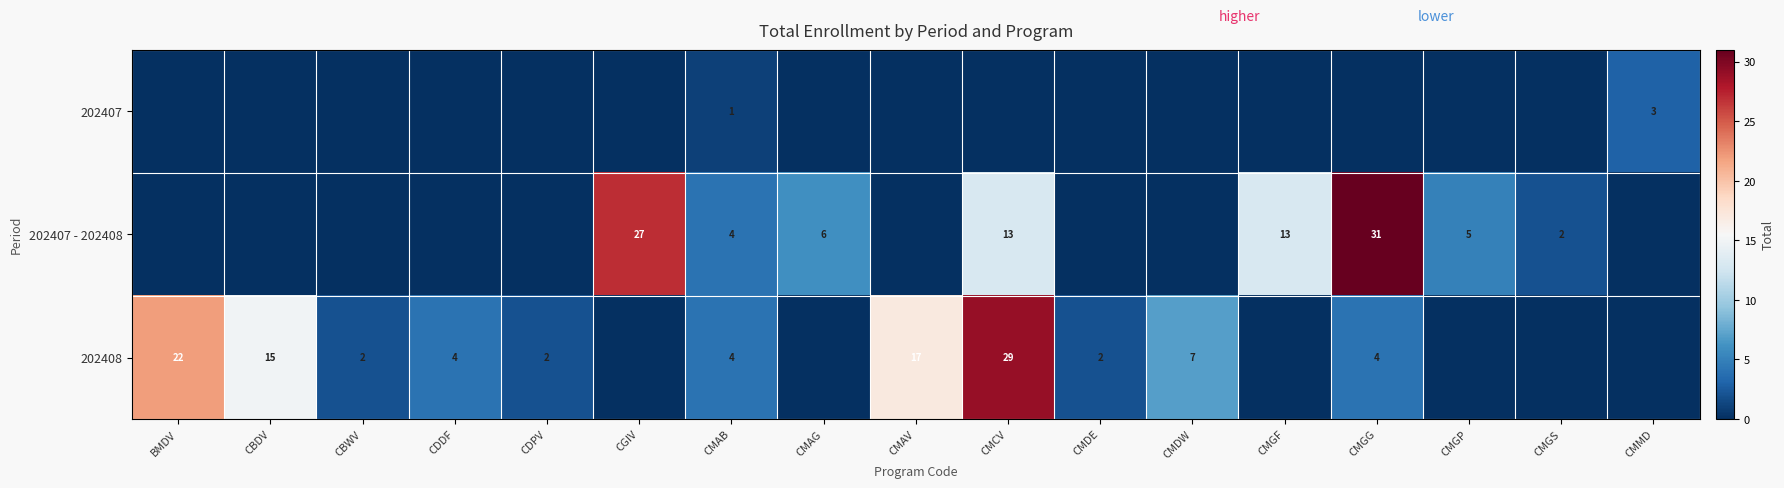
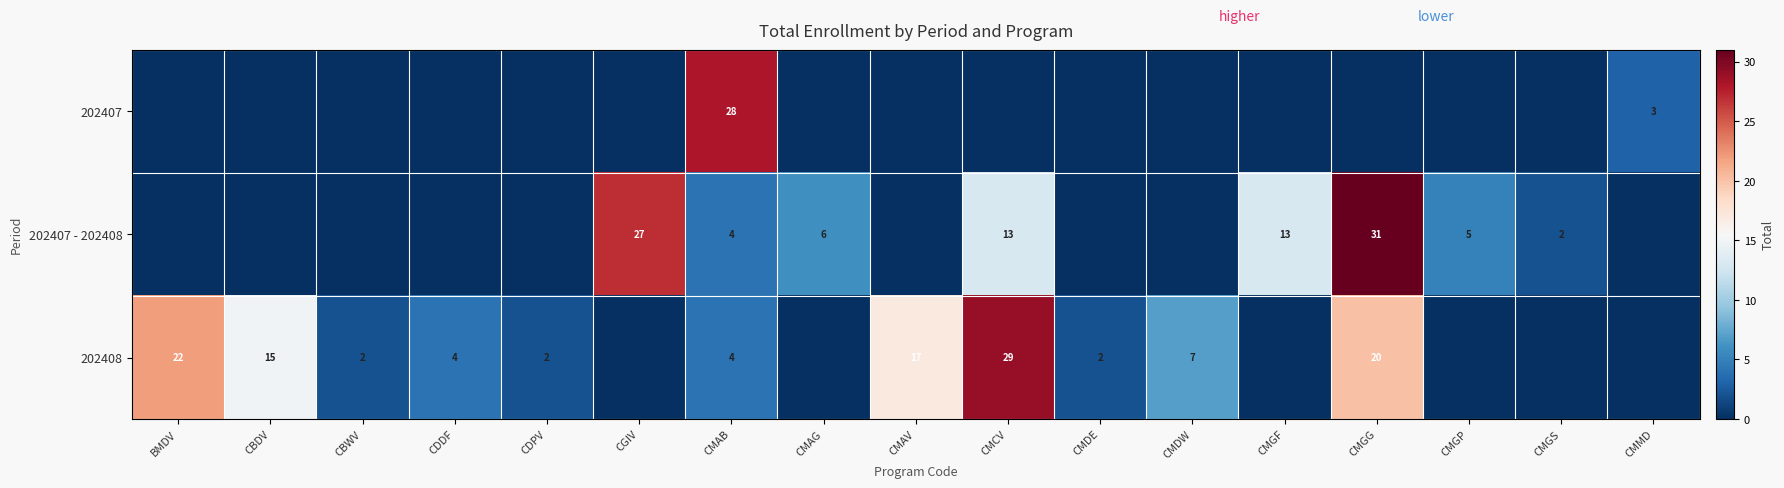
202407, CMAB: 1 -> 28
202408, CMGG: 4 -> 20
